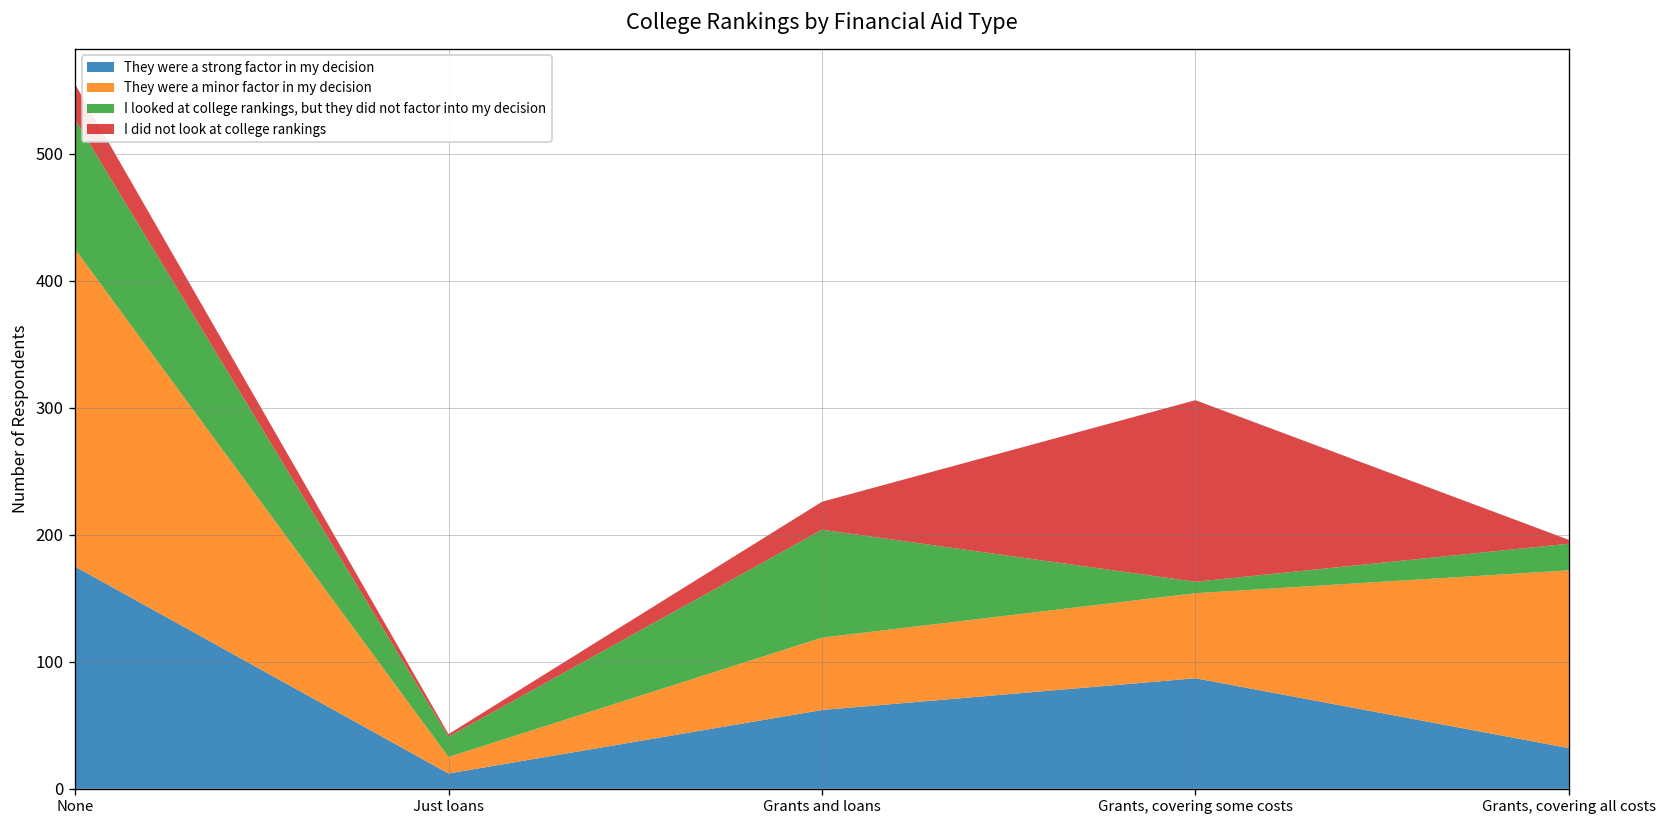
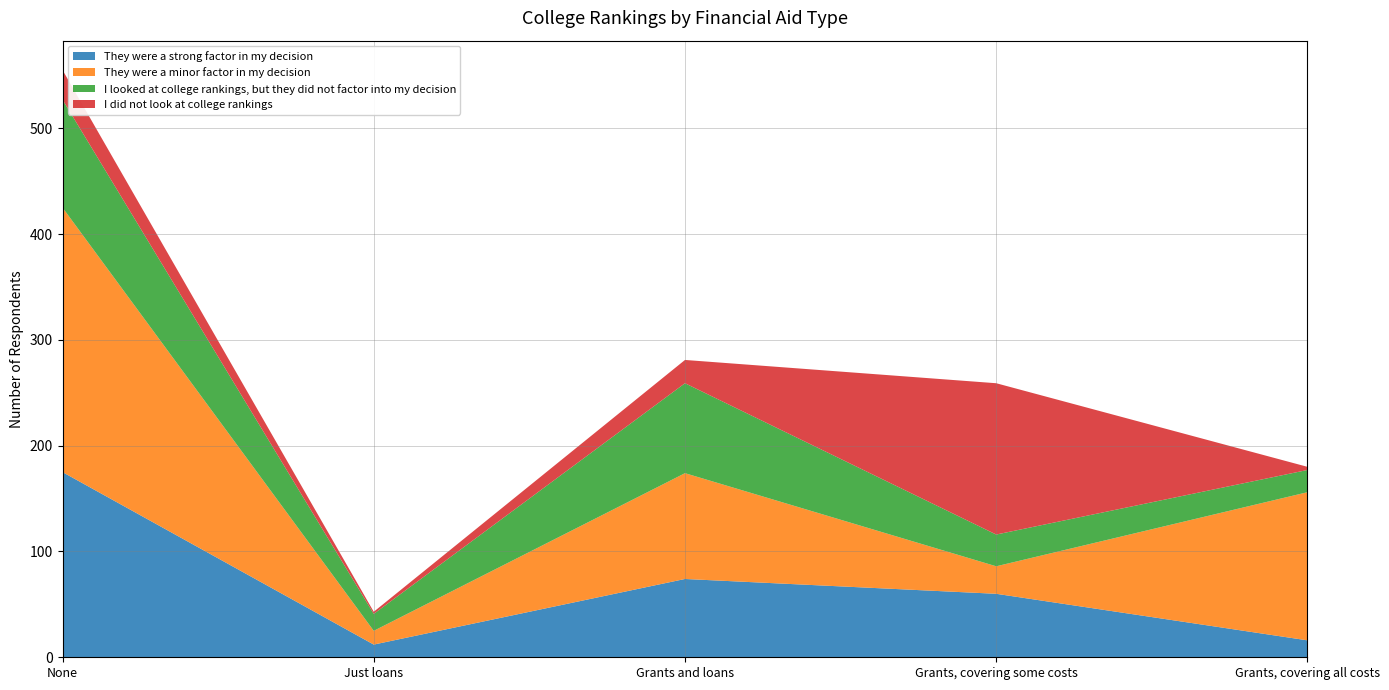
They were a strong factor in my decision, Grants and loans: 62 -> 74
They were a minor factor in my decision, Grants and loans: 57 -> 100
They were a strong factor in my decision, Grants, covering some costs: 87 -> 60
They were a minor factor in my decision, Grants, covering some costs: 67 -> 26
I looked at college rankings, but they did not factor into my decision, Grants, covering some costs: 9 -> 30
They were a strong factor in my decision, Grants, covering all costs: 32 -> 16
